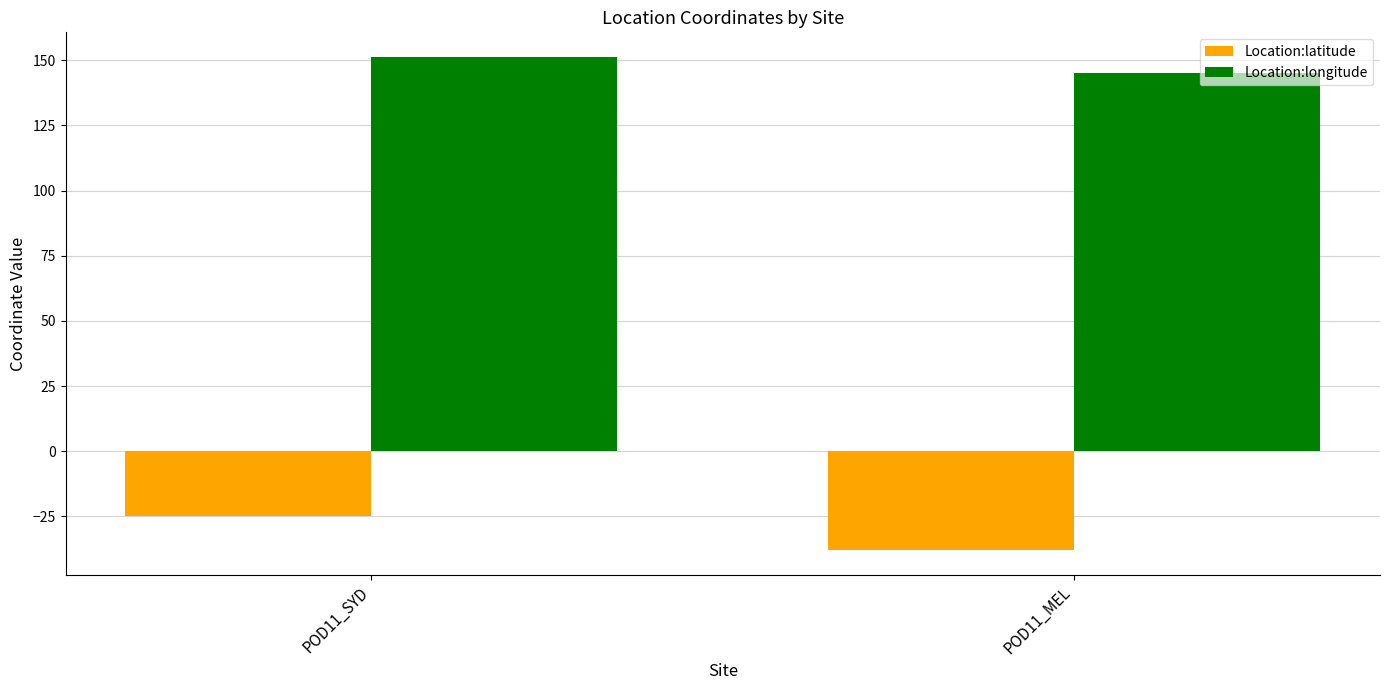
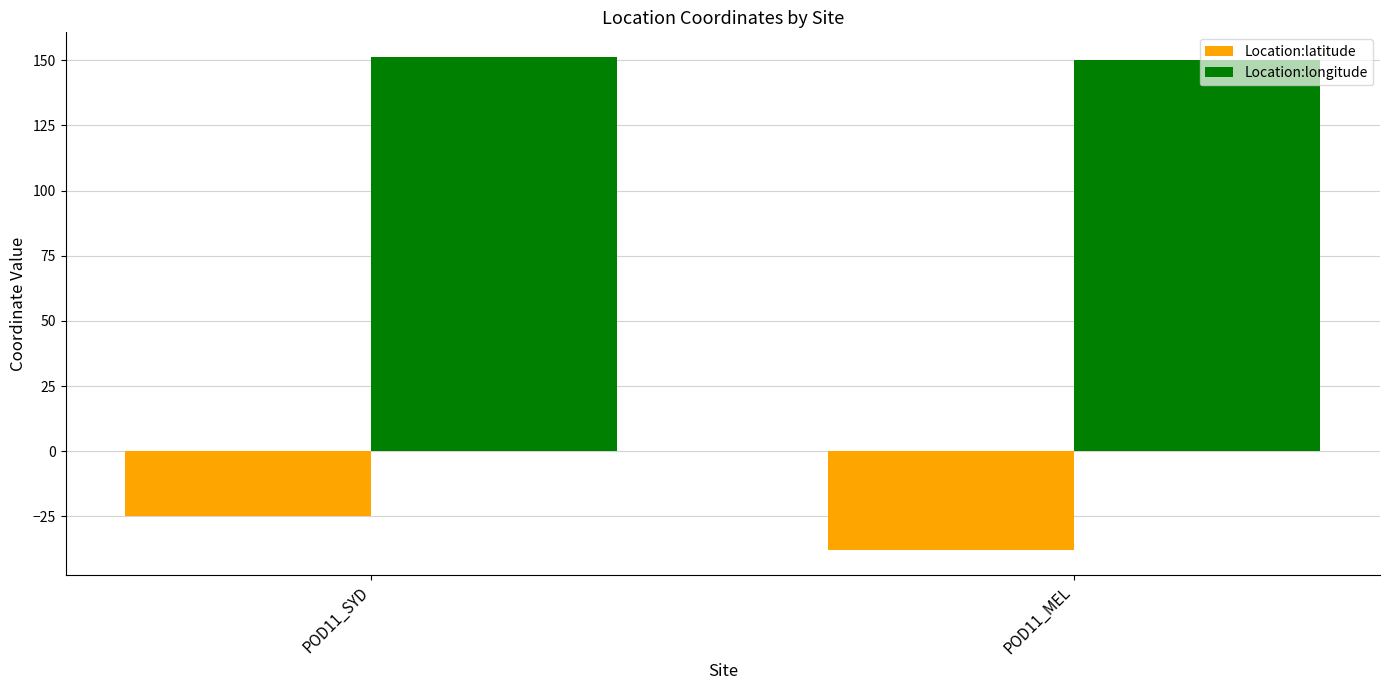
Location:longitude, POD11_MEL: 145 -> 150
